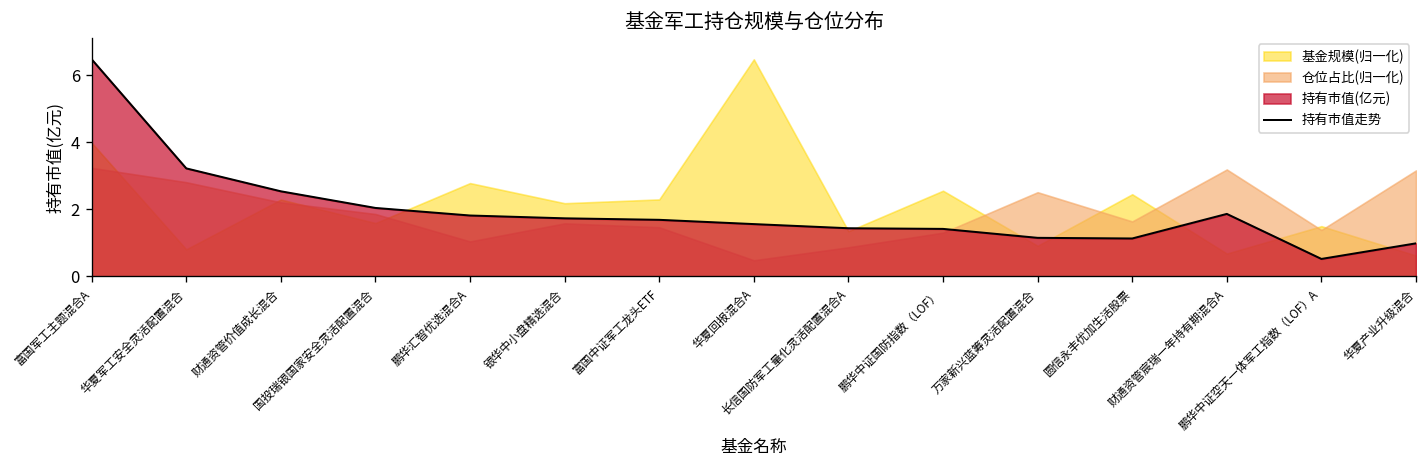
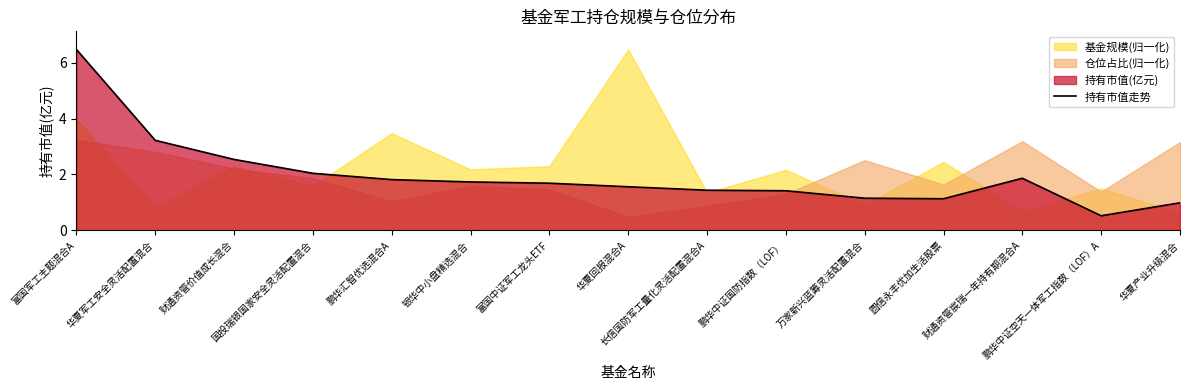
基金规模(归一化), 鹏华汇智优选混合A: 2.8 -> 3.5
基金规模(归一化), 鹏华中证国防指数（LOF）: 2.6 -> 2.2
